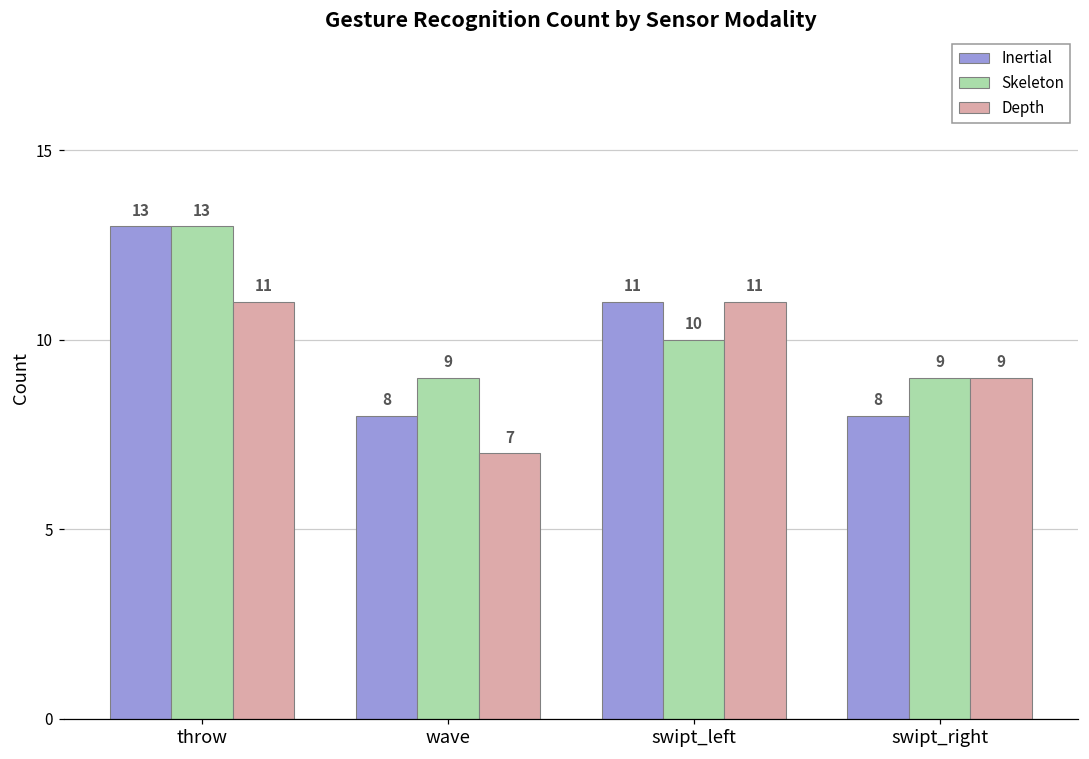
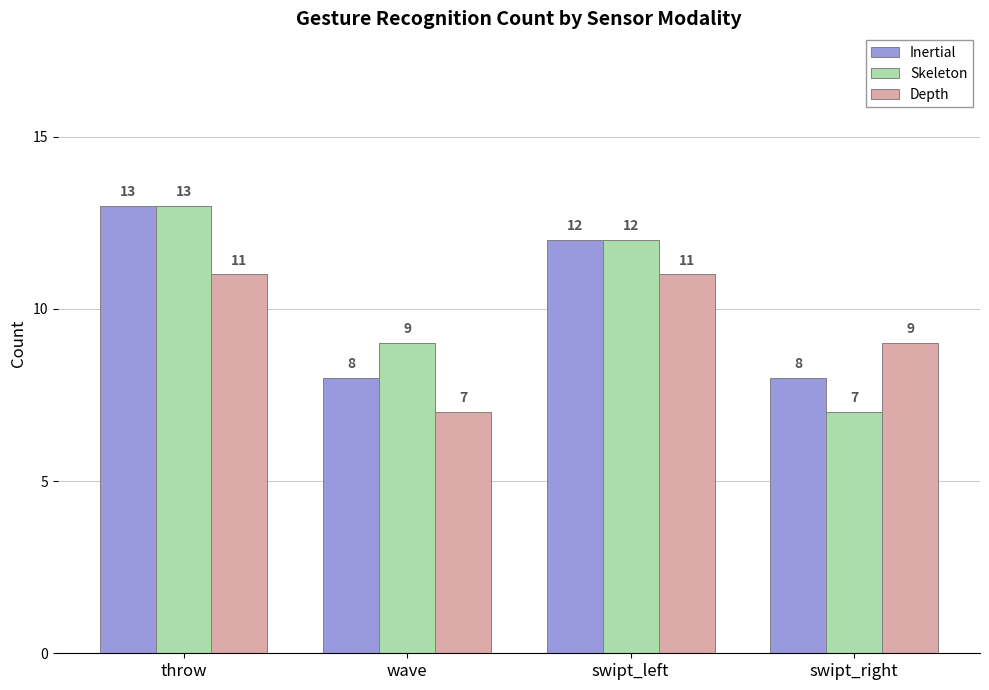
Inertial, swipt_left: 11 -> 12
Skeleton, swipt_left: 10 -> 12
Skeleton, swipt_right: 9 -> 7
